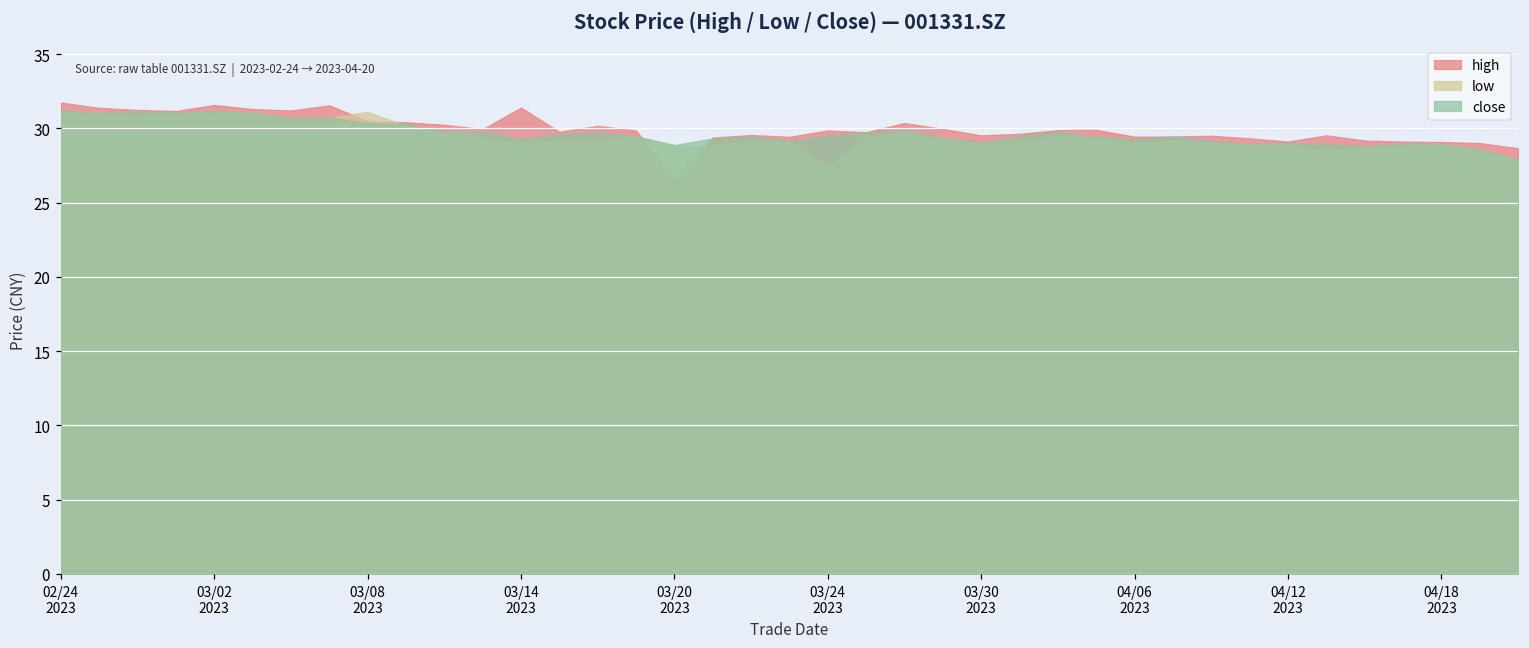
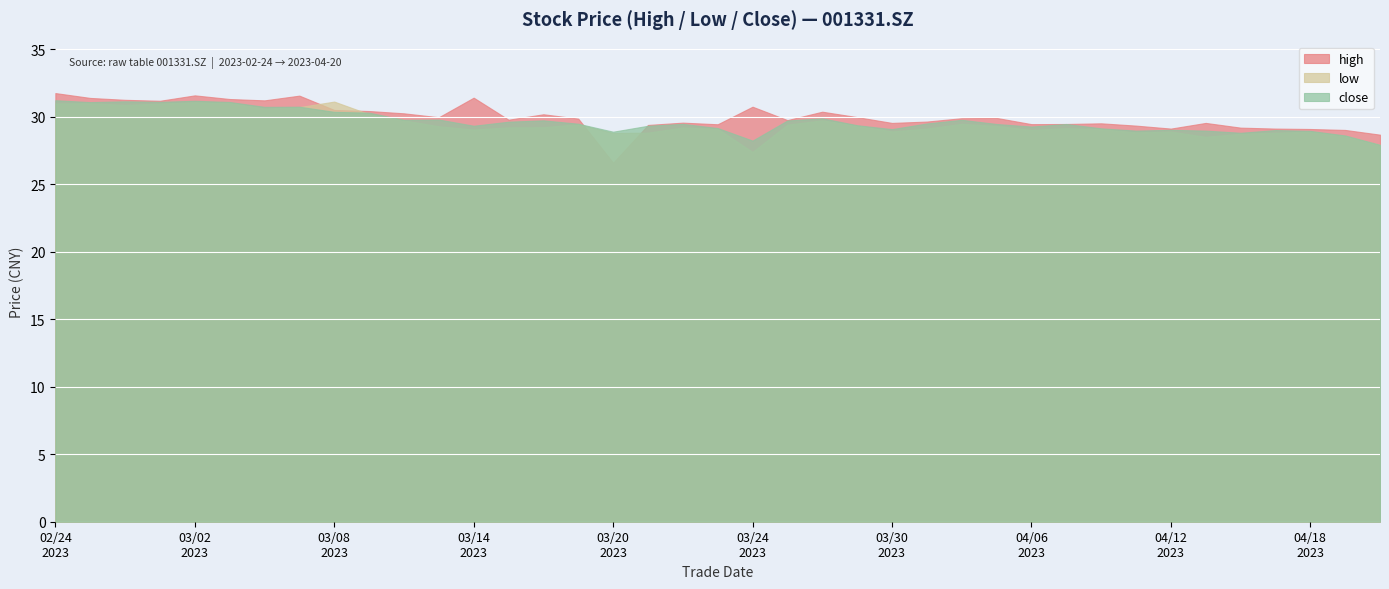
high, 03/24 2023: 29.9 -> 30.7
close, 03/24 2023: 29.5 -> 28.2
